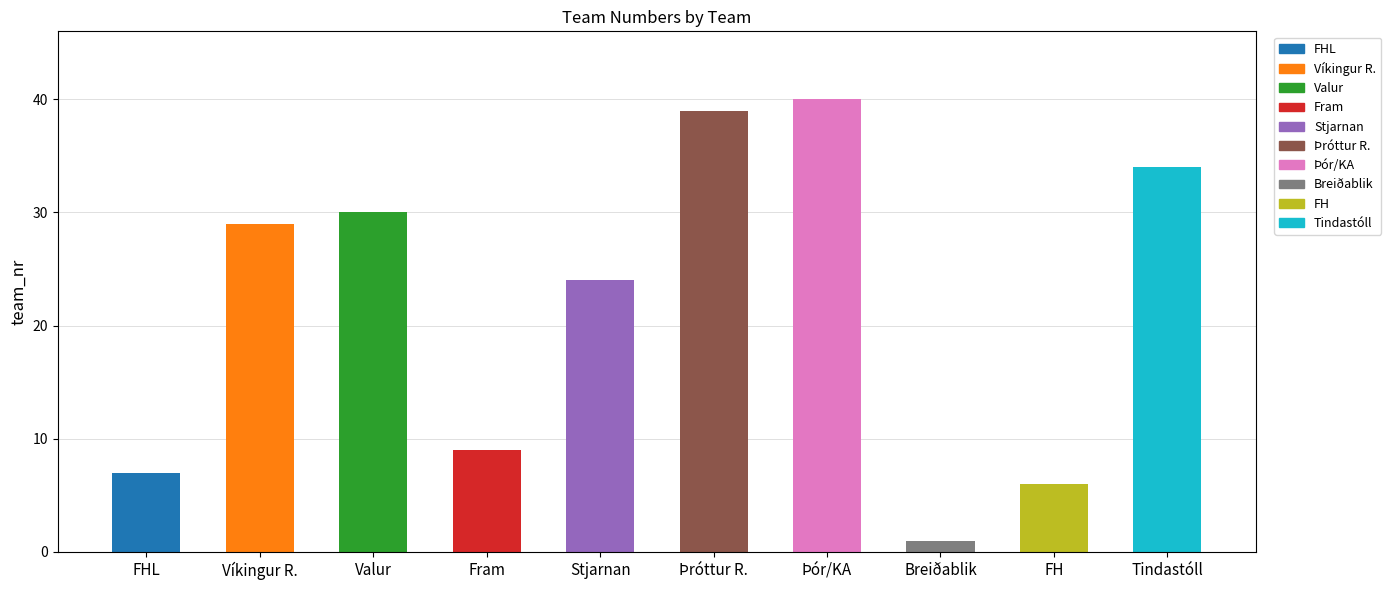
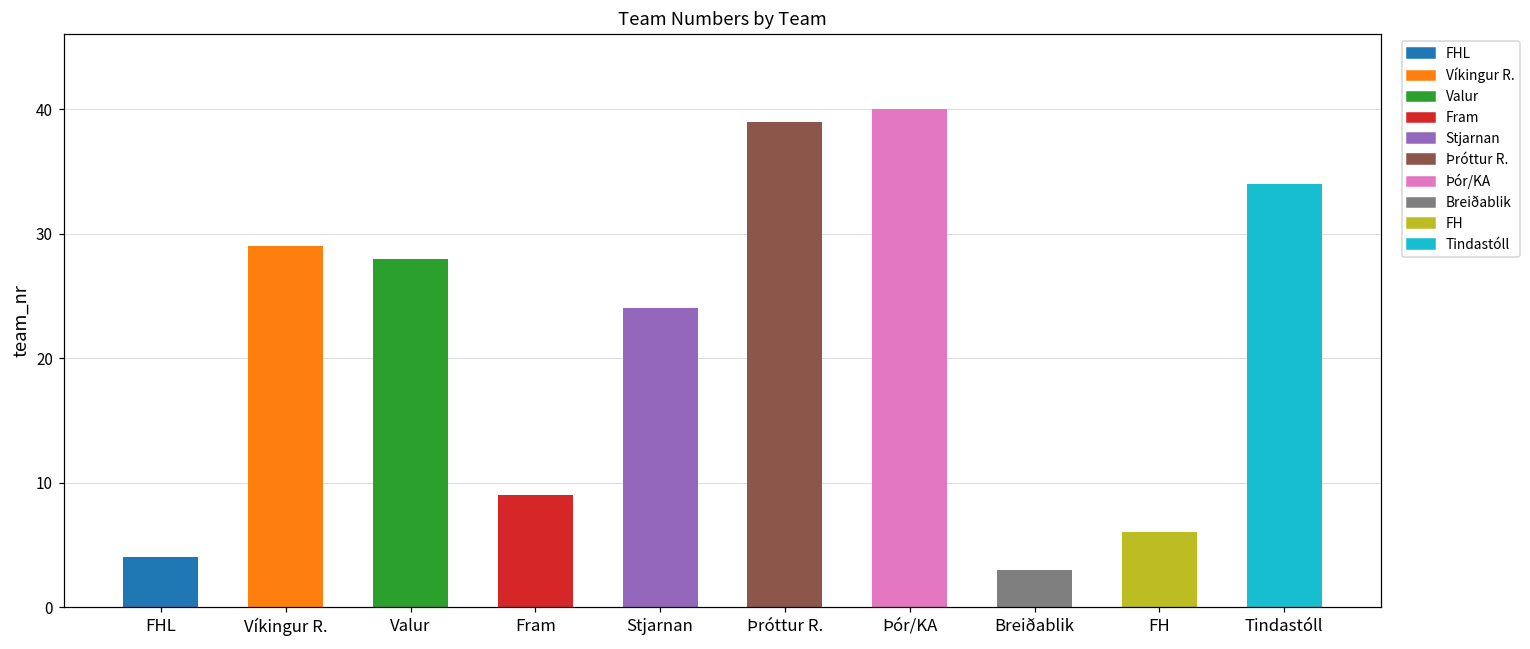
FHL: 7 -> 4
Valur: 30 -> 28
Breiðablik: 1 -> 3
